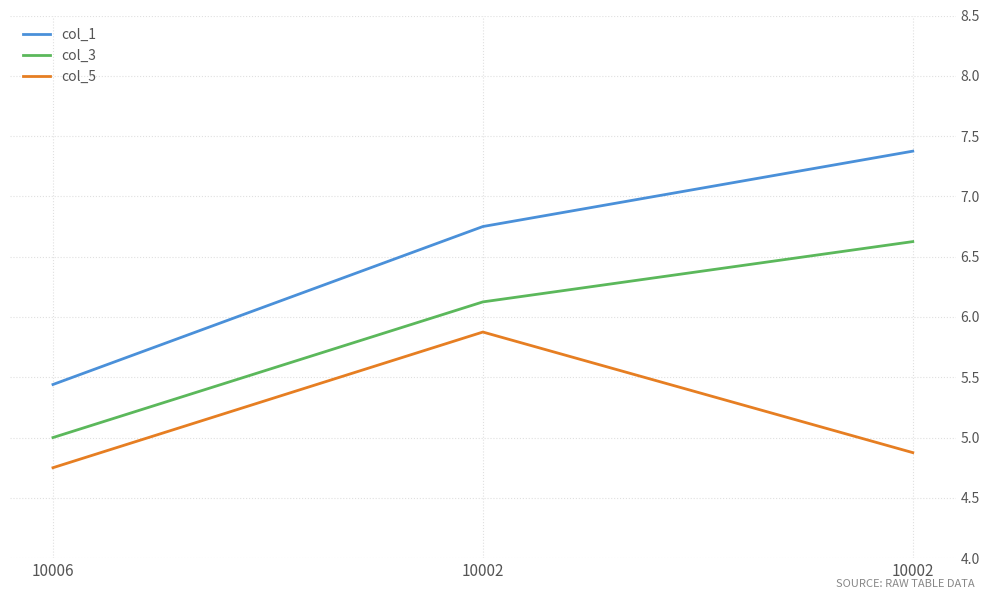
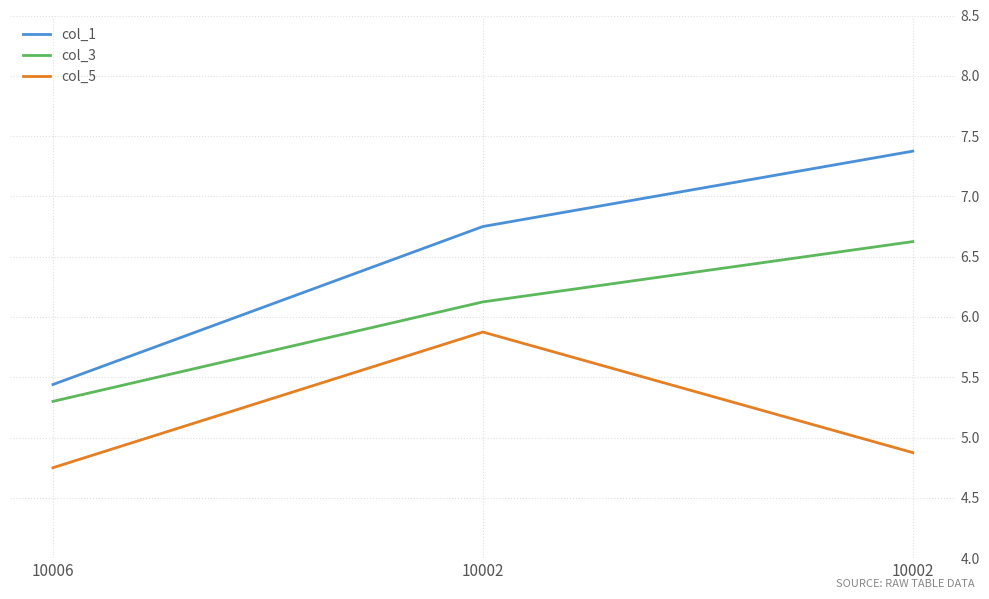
col_3, 10006: 5.0 -> 5.3
